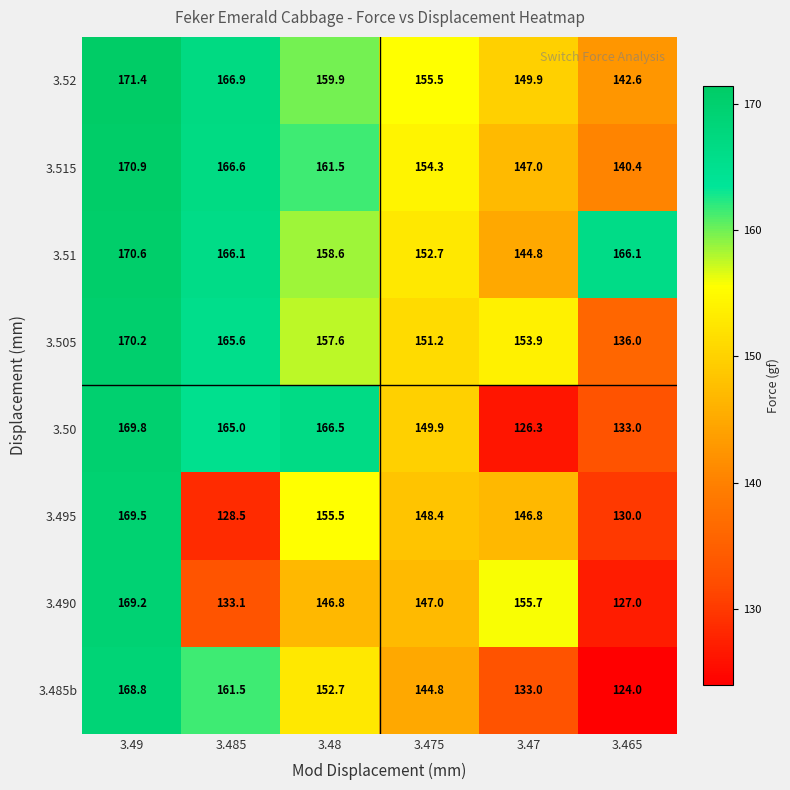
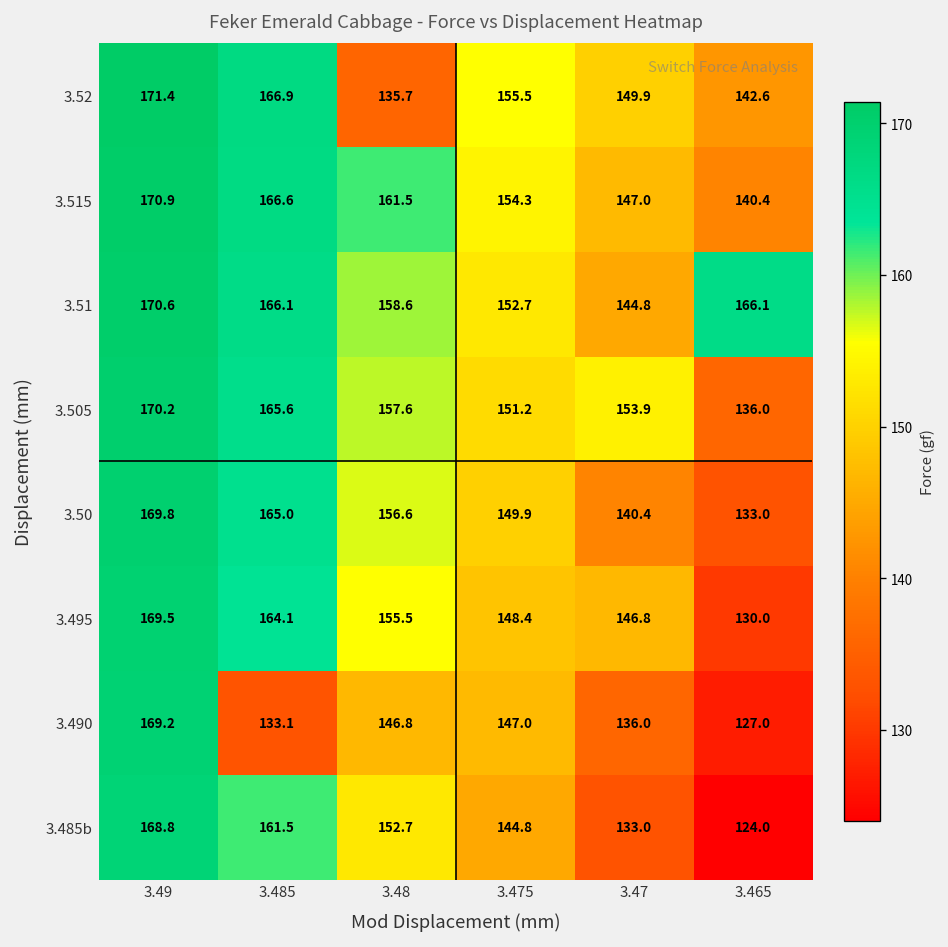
3.52, 3.48: 159.9 -> 135.7
3.50, 3.48: 166.5 -> 156.6
3.50, 3.47: 126.3 -> 140.4
3.495, 3.485: 128.5 -> 164.1
3.490, 3.47: 155.7 -> 136.0
